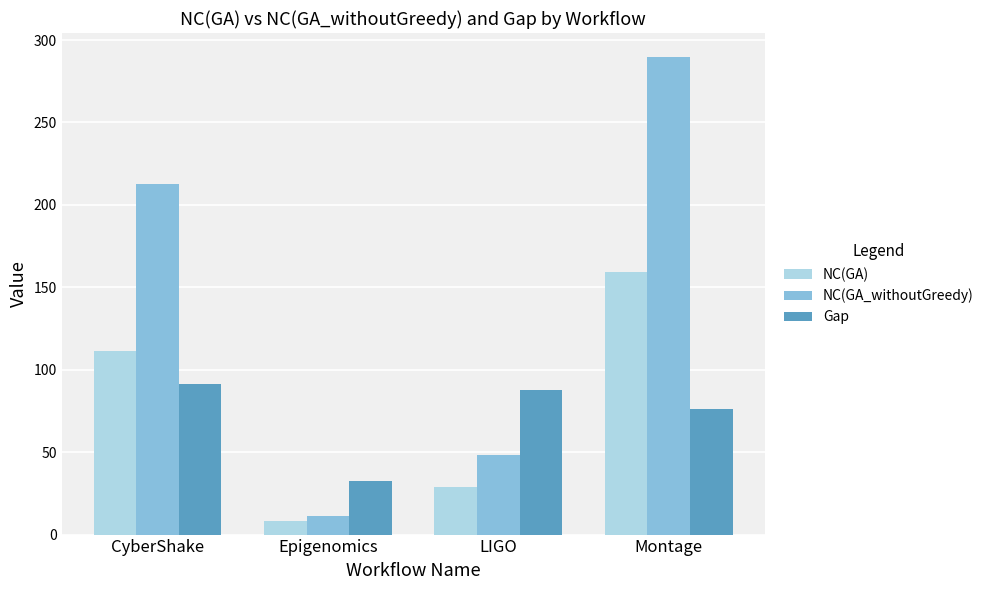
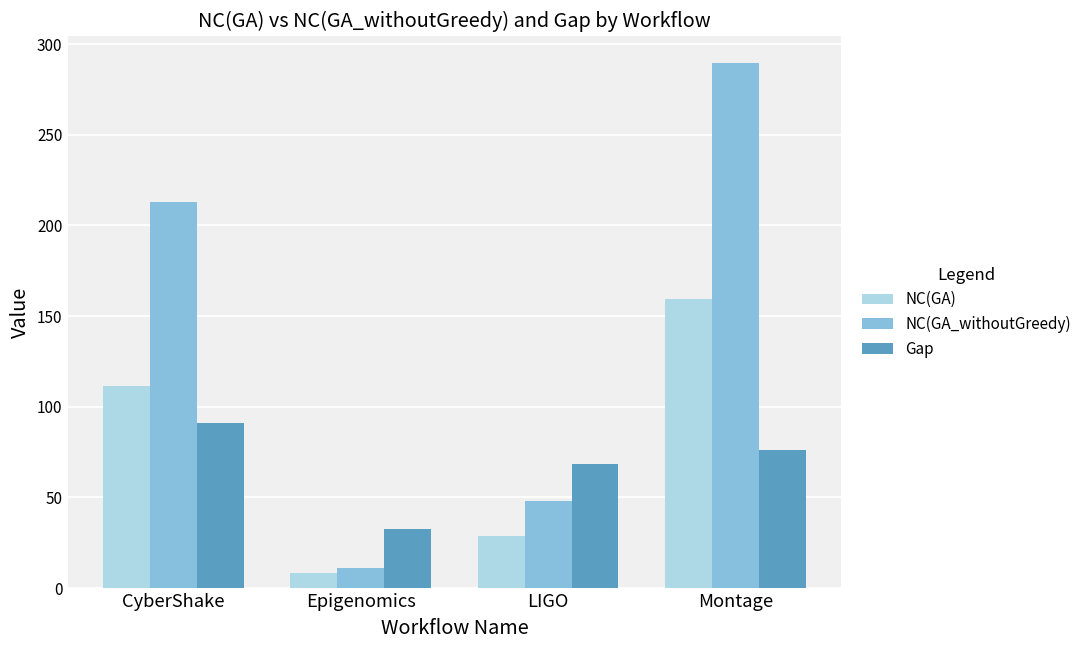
Gap, LIGO: 88 -> 68
